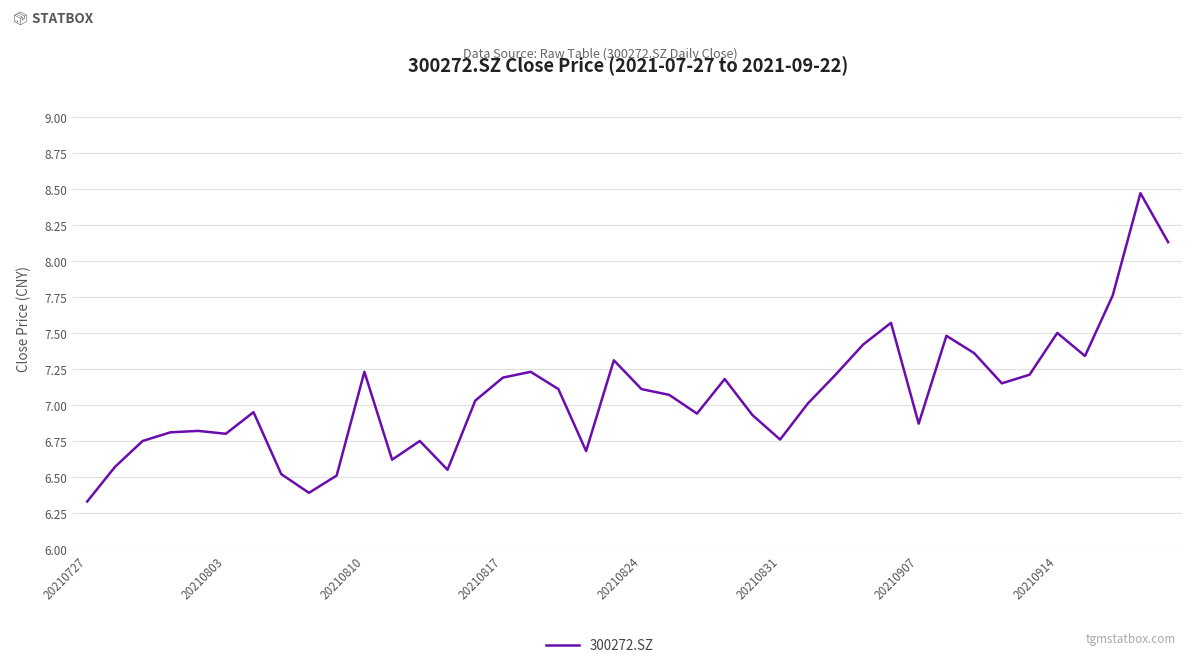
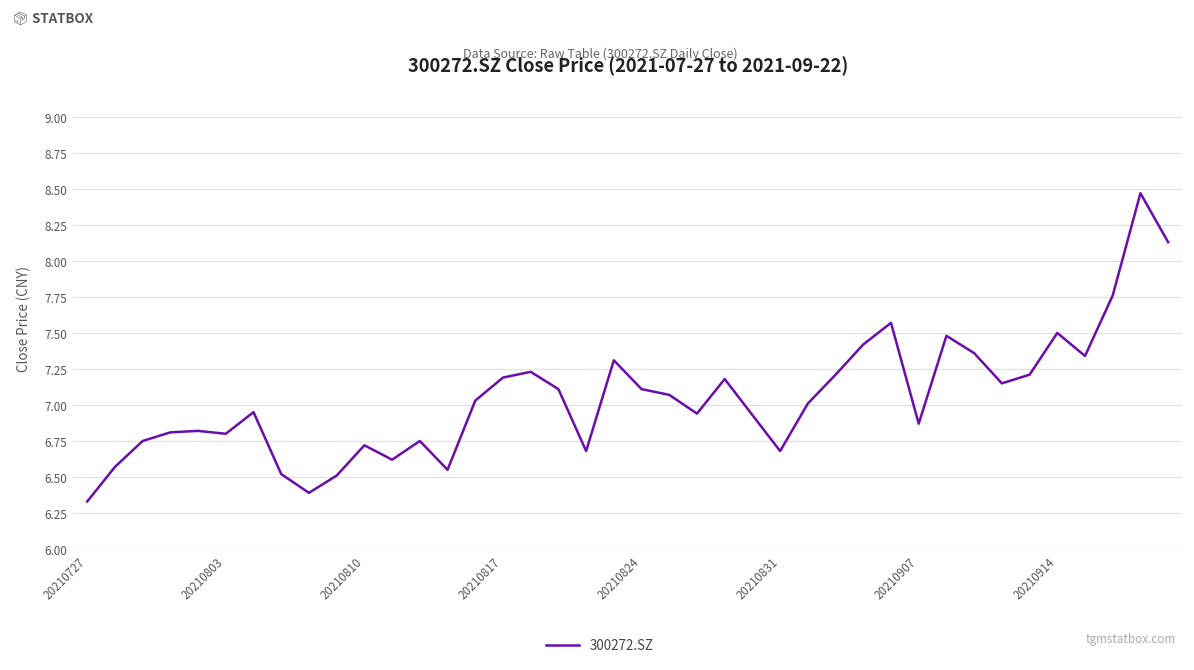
20210810: 7.23 -> 6.72
20210831: 6.76 -> 6.68
